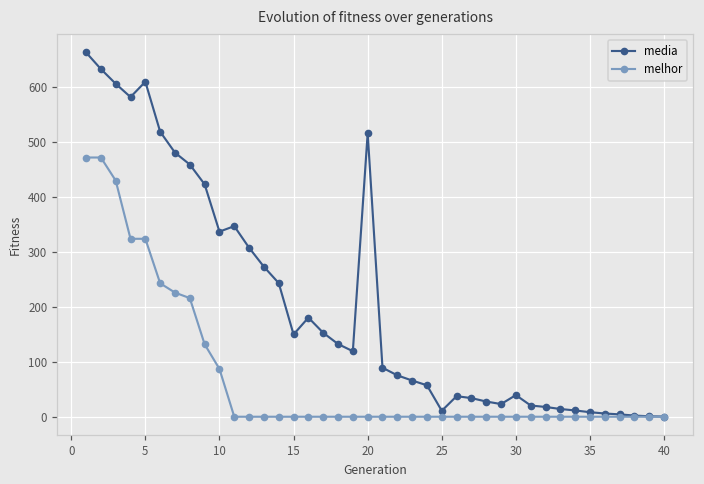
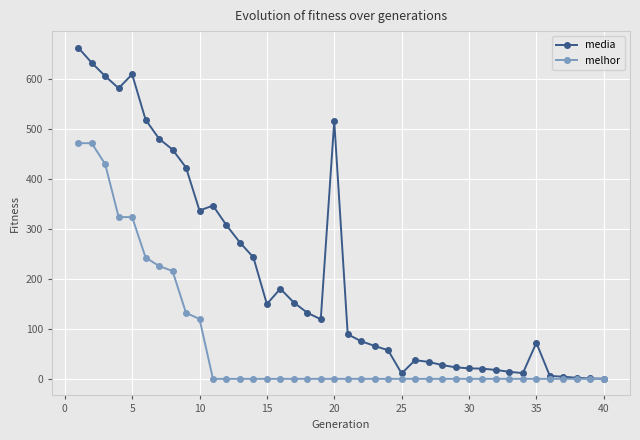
melhor, 10: 90 -> 120
media, 30: 40 -> 20
media, 35: 10 -> 70
